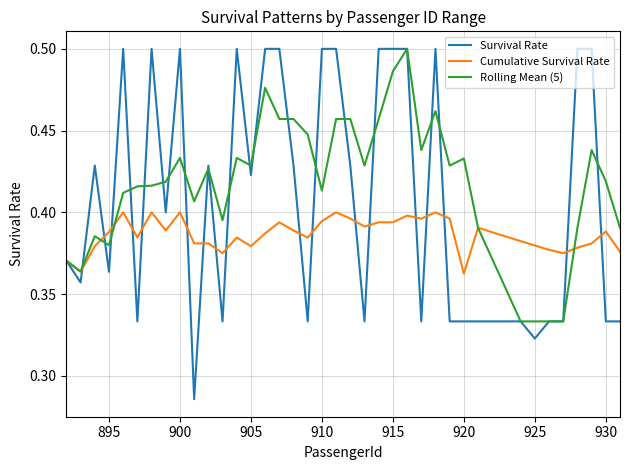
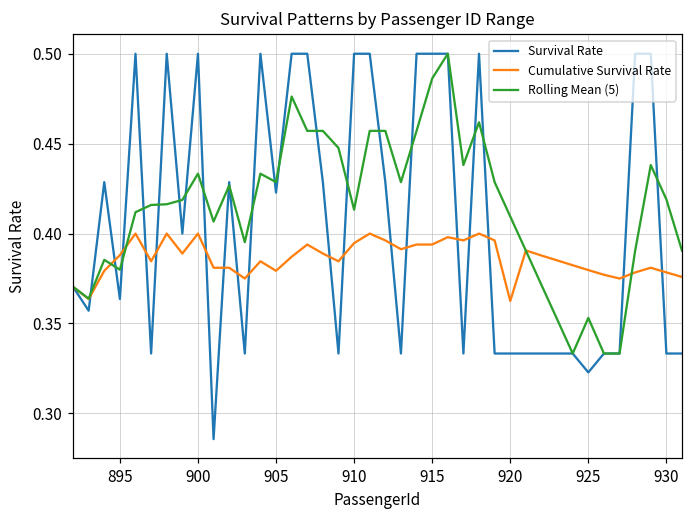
Rolling Mean (5), 920: 0.433 -> 0.410
Rolling Mean (5), 925: 0.333 -> 0.353
Cumulative Survival Rate, 930: 0.388 -> 0.378
